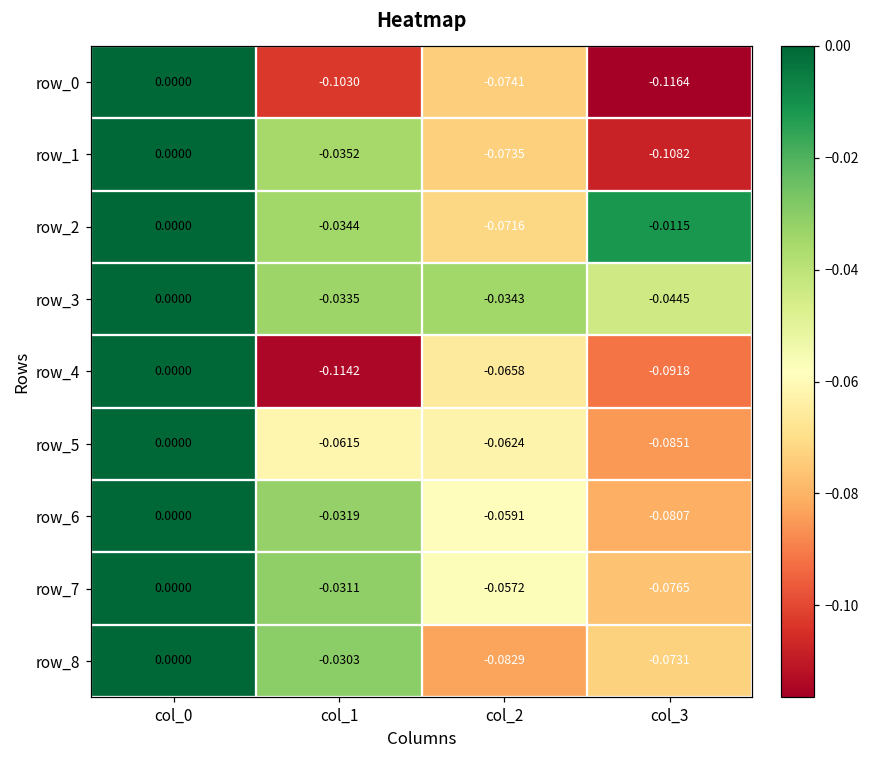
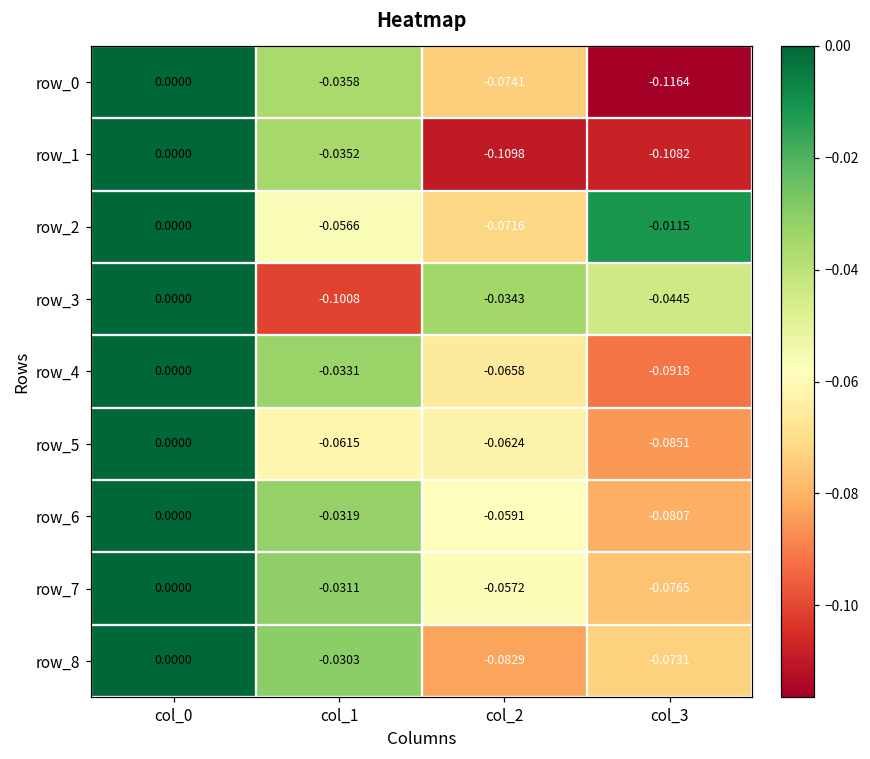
row_0, col_1: -0.1030 -> -0.0358
row_1, col_2: -0.0735 -> -0.1098
row_2, col_1: -0.0344 -> -0.0566
row_3, col_1: -0.0335 -> -0.1008
row_4, col_1: -0.1142 -> -0.0331
